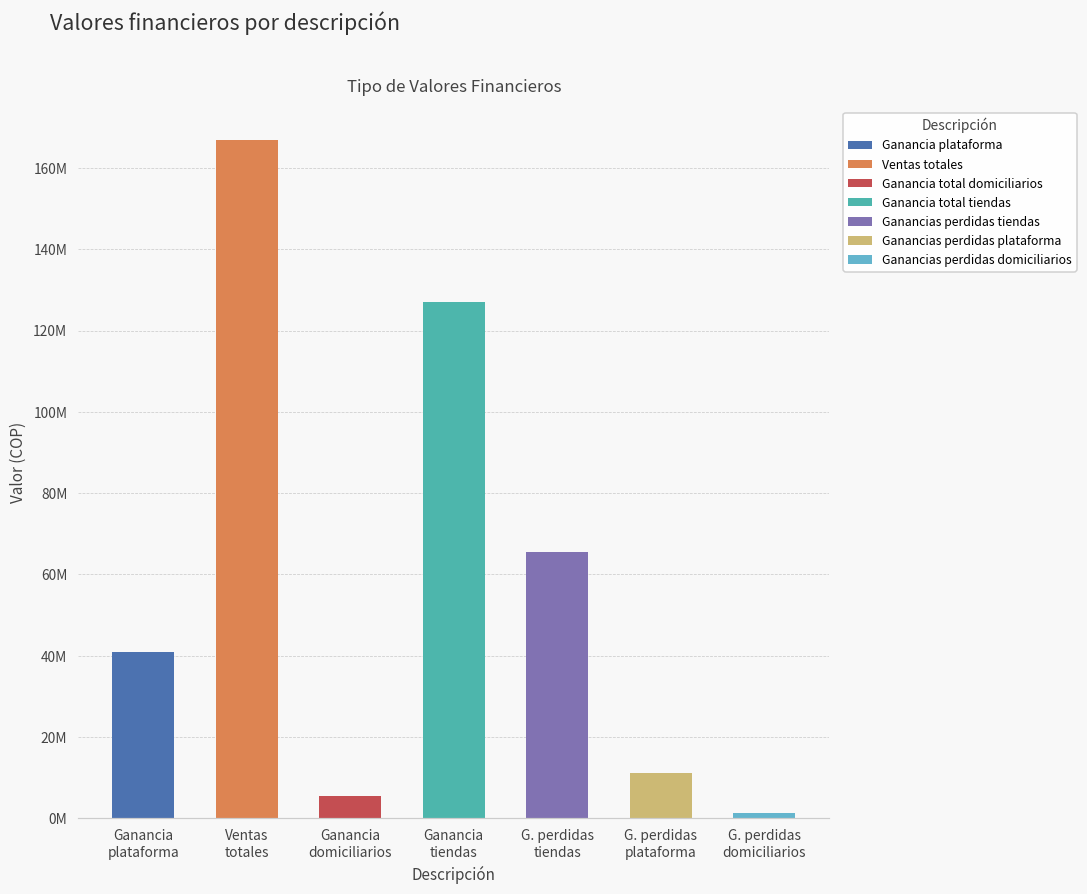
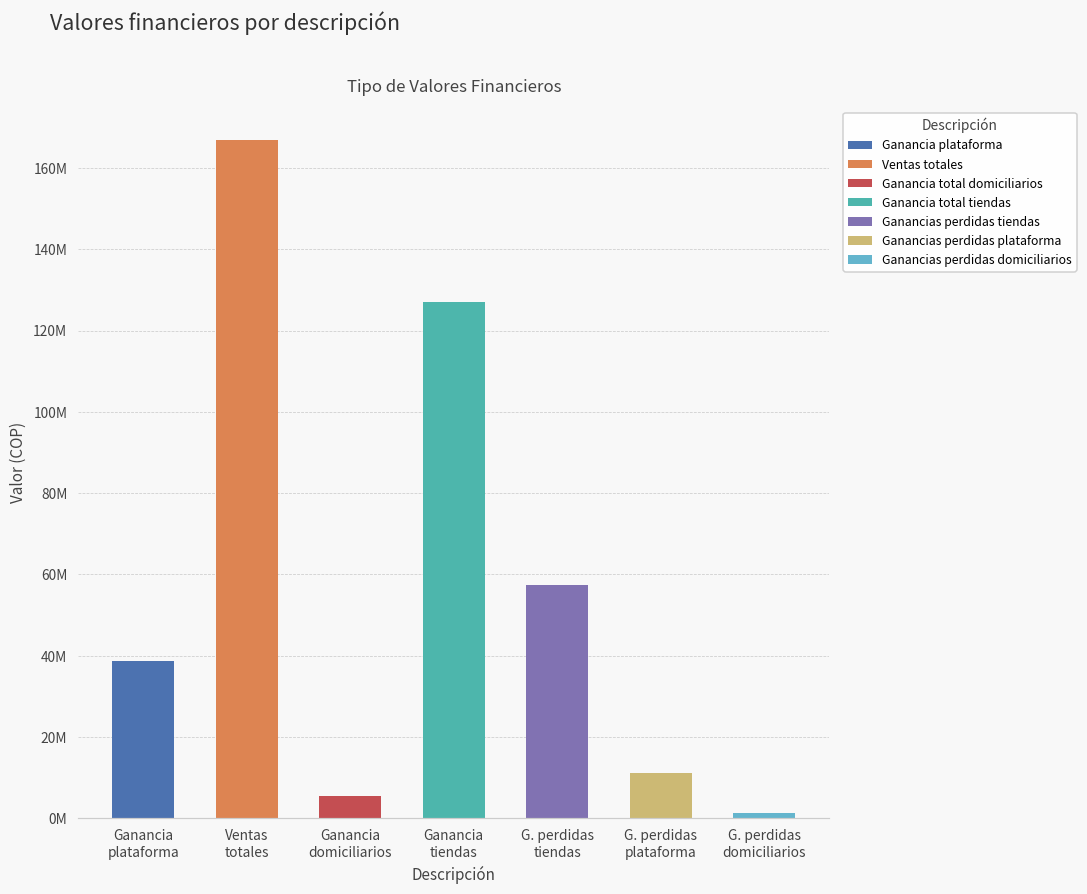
Ganancia plataforma: 41000000 -> 39000000
G. perdidas tiendas: 66000000 -> 57000000
